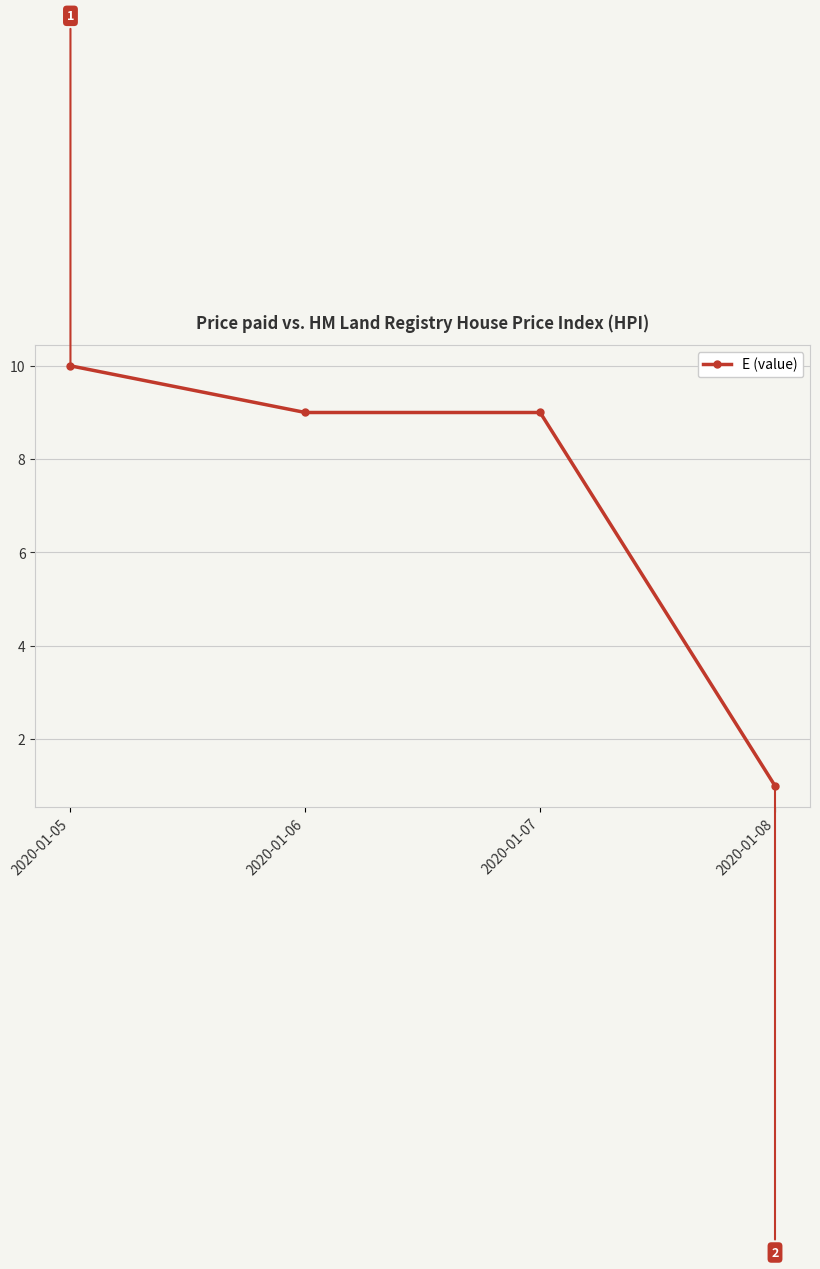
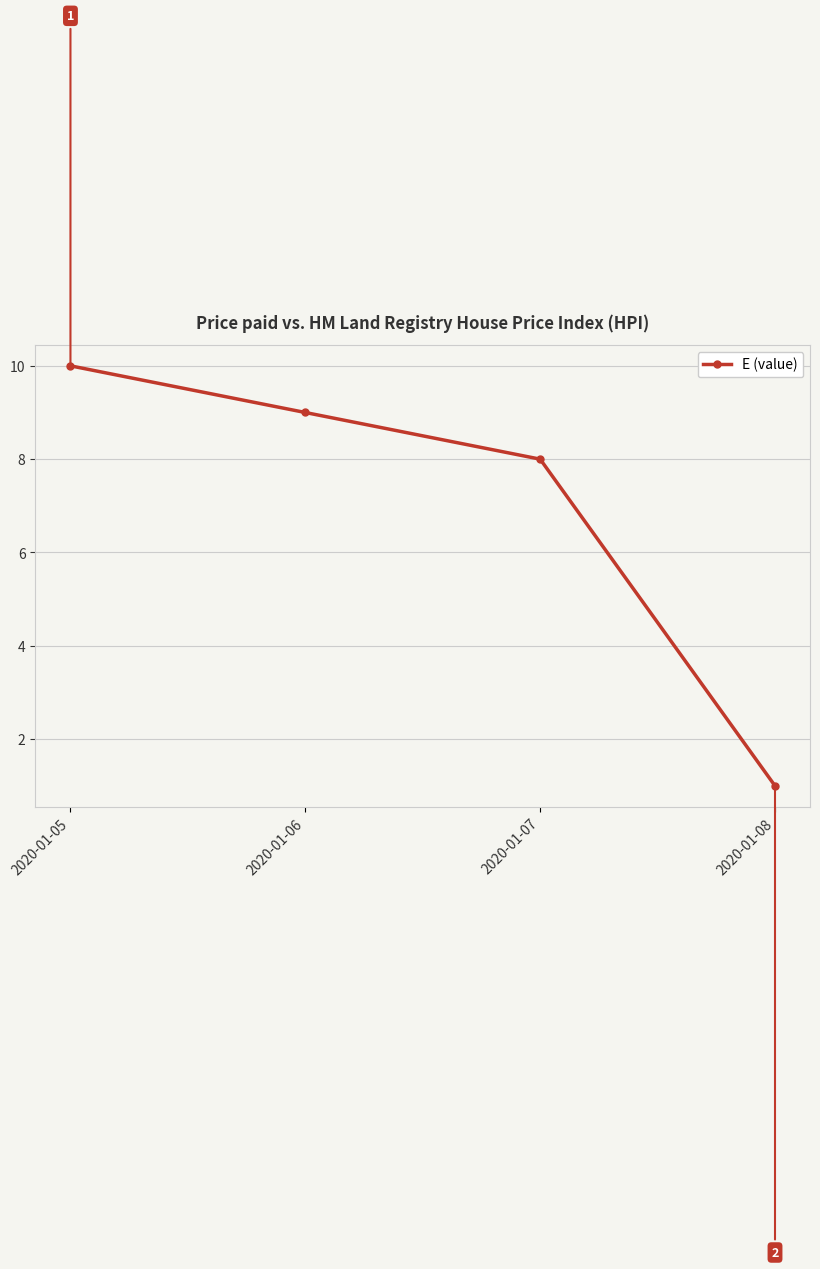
2020-01-07: 9 -> 8
